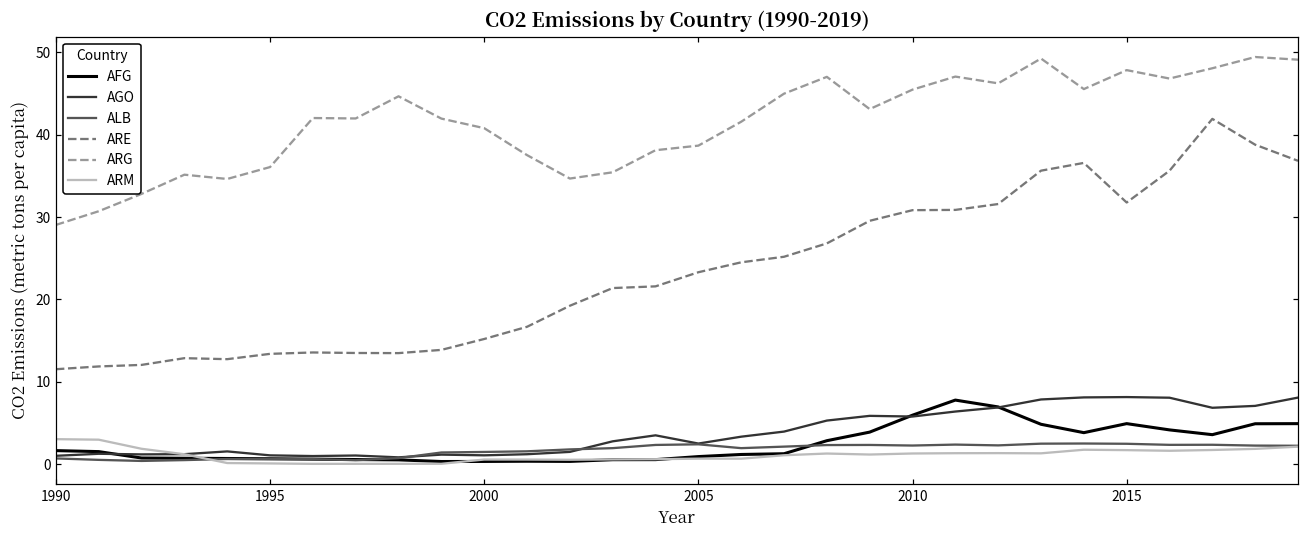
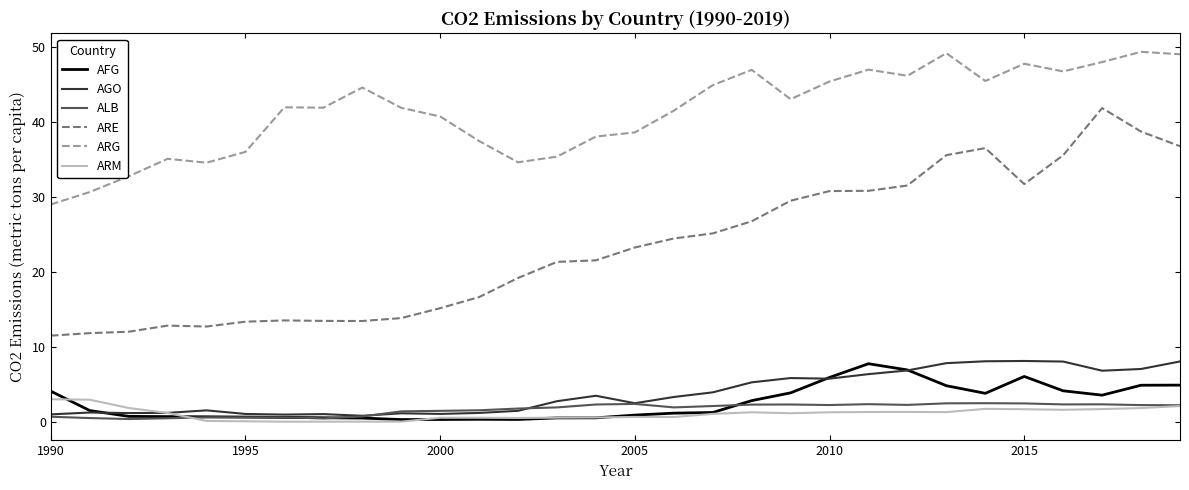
AFG, 1990: 2 -> 4
AFG, 2015: 5 -> 6
